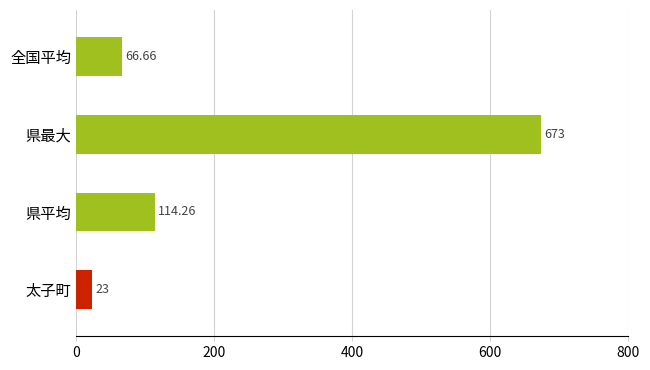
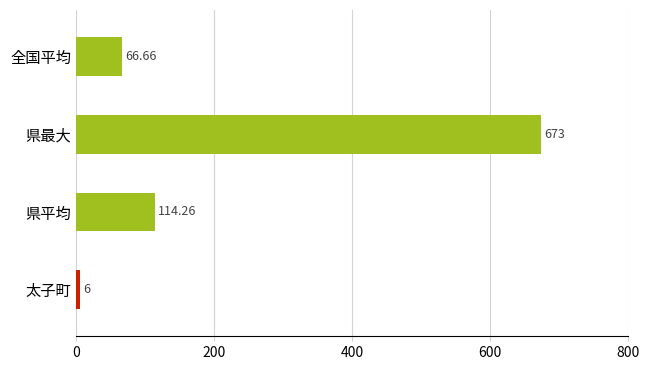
太子町: 23 -> 6
